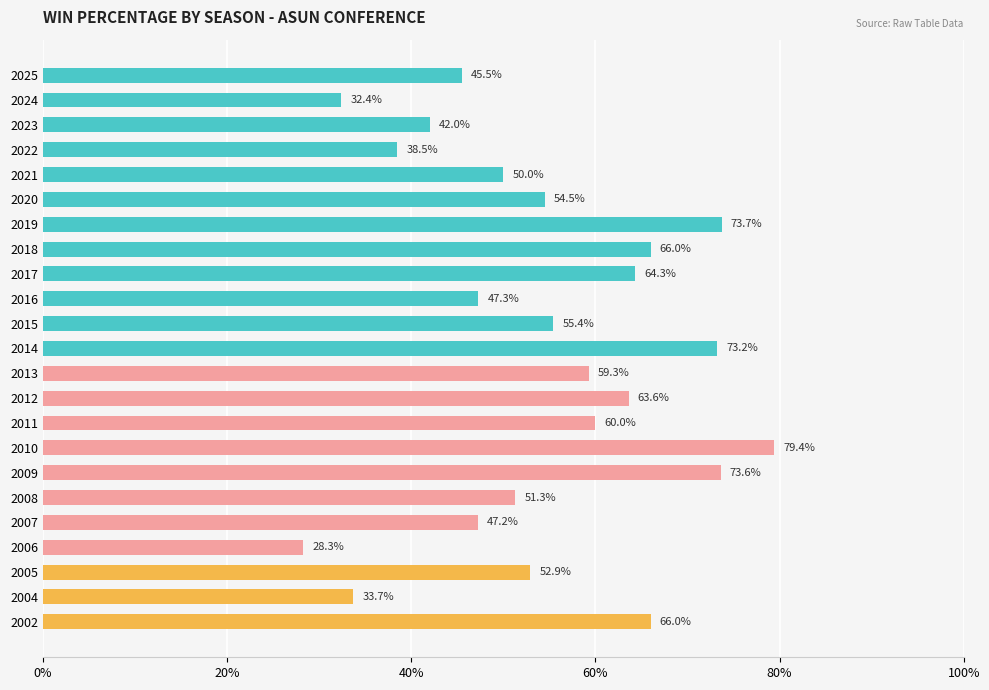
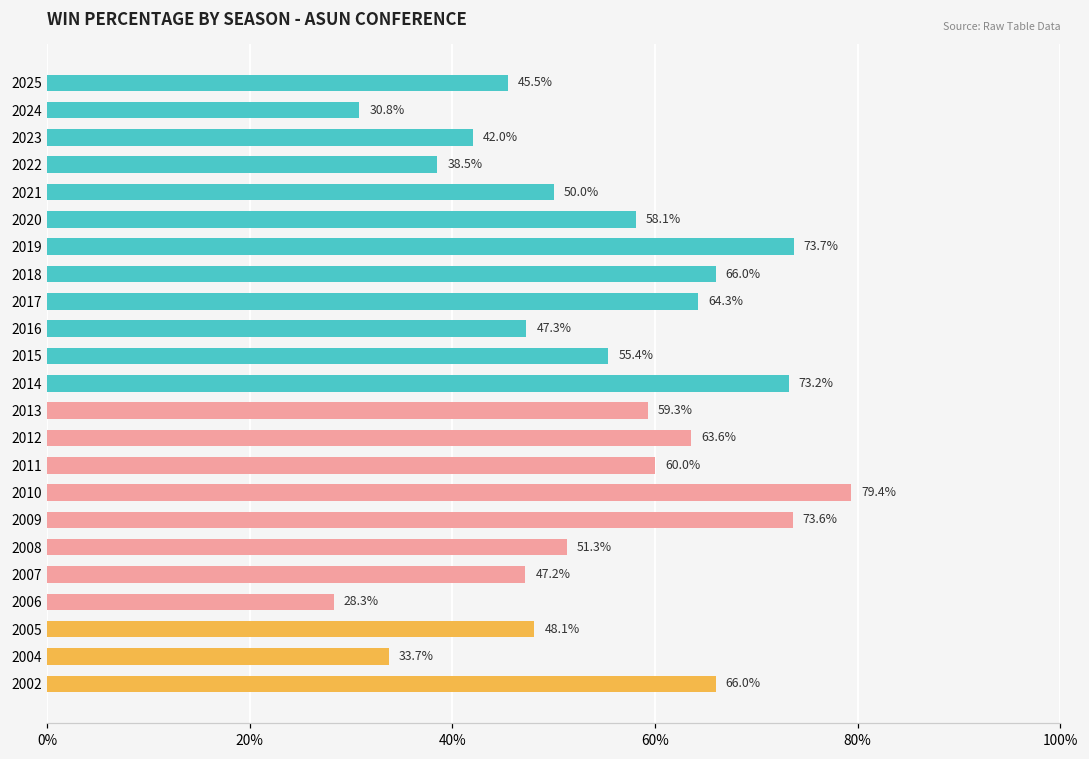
2024: 32.4% -> 30.8%
2020: 54.5% -> 58.1%
2005: 52.9% -> 48.1%
